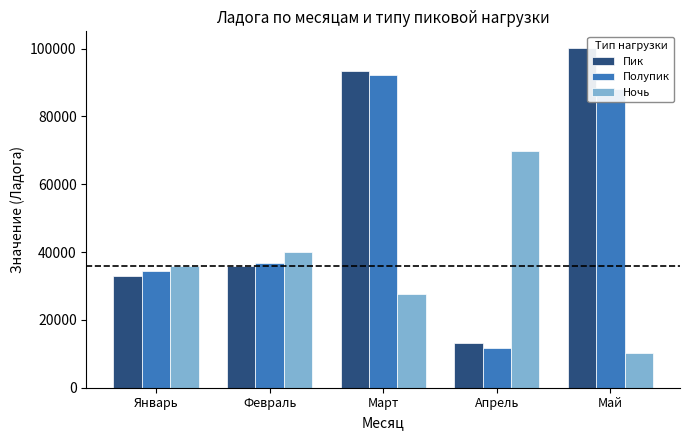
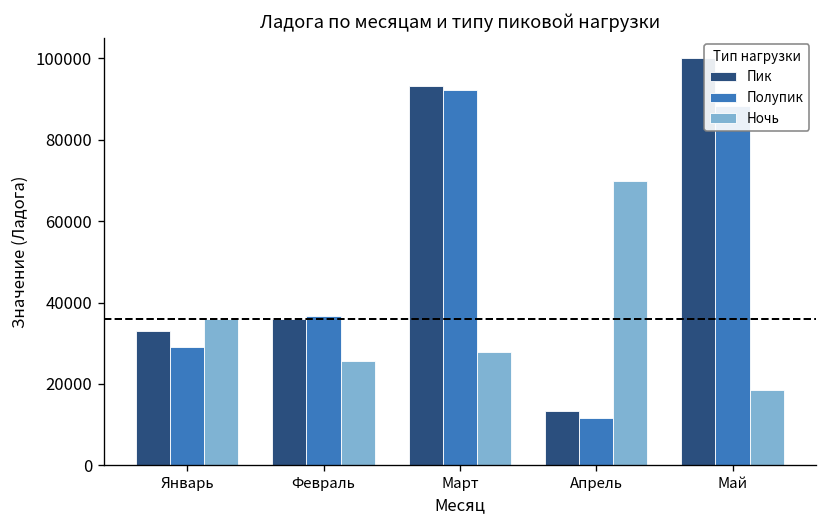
Полупик, Январь: 34000 -> 29000
Ночь, Февраль: 40000 -> 26000
Ночь, Май: 10000 -> 18000
